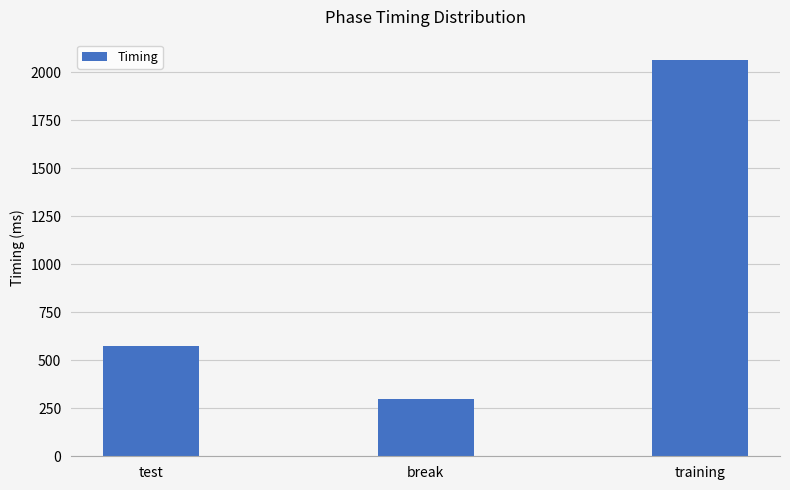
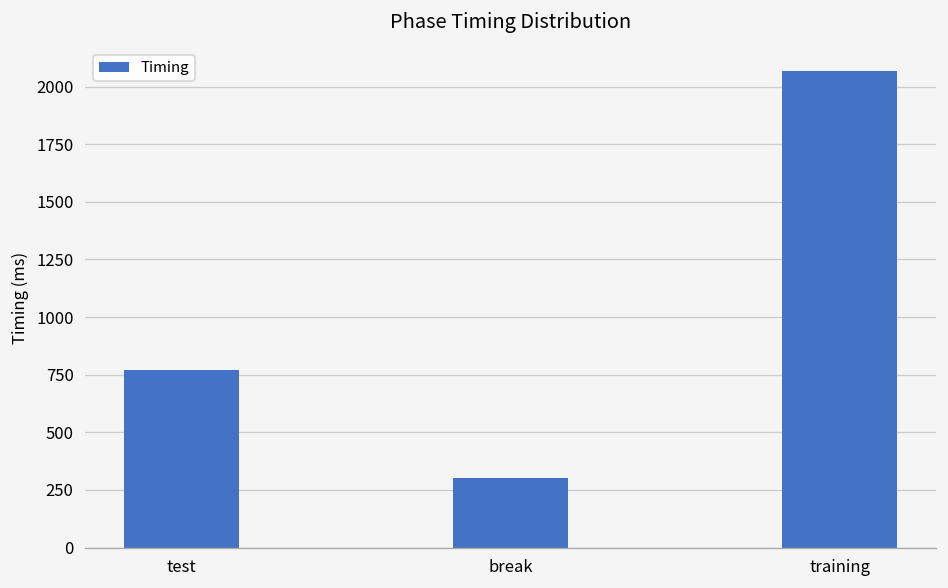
test: 570 -> 770
